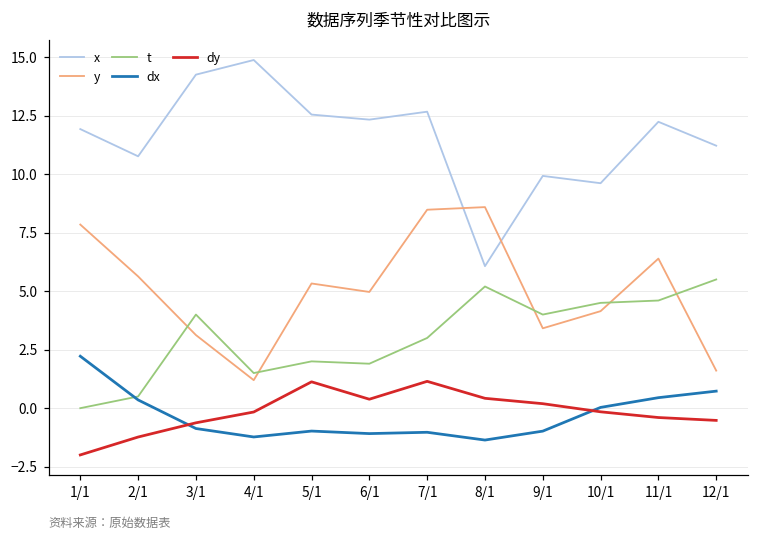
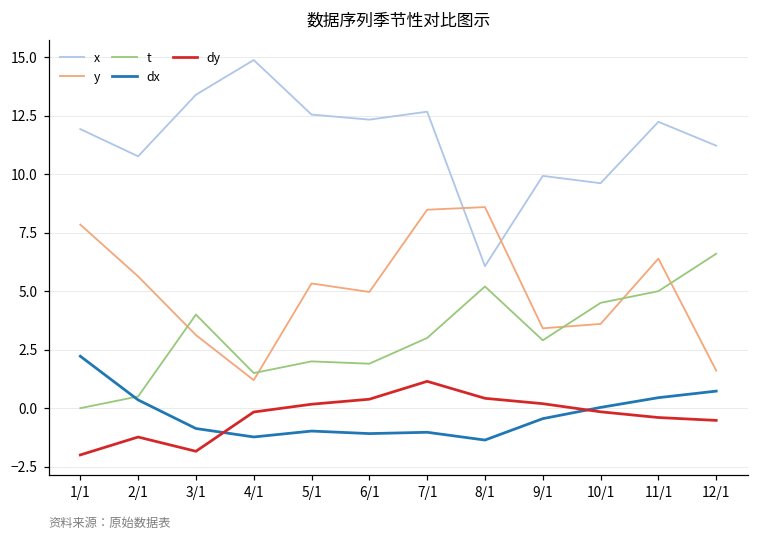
x, 3/1: 14.3 -> 13.4
dy, 3/1: -0.6 -> -1.8
dy, 5/1: 1.1 -> 0.2
t, 9/1: 4.0 -> 2.9
dx, 9/1: -1.0 -> -0.4
y, 10/1: 4.1 -> 3.6
t, 11/1: 4.6 -> 5.0
t, 12/1: 5.5 -> 6.6
